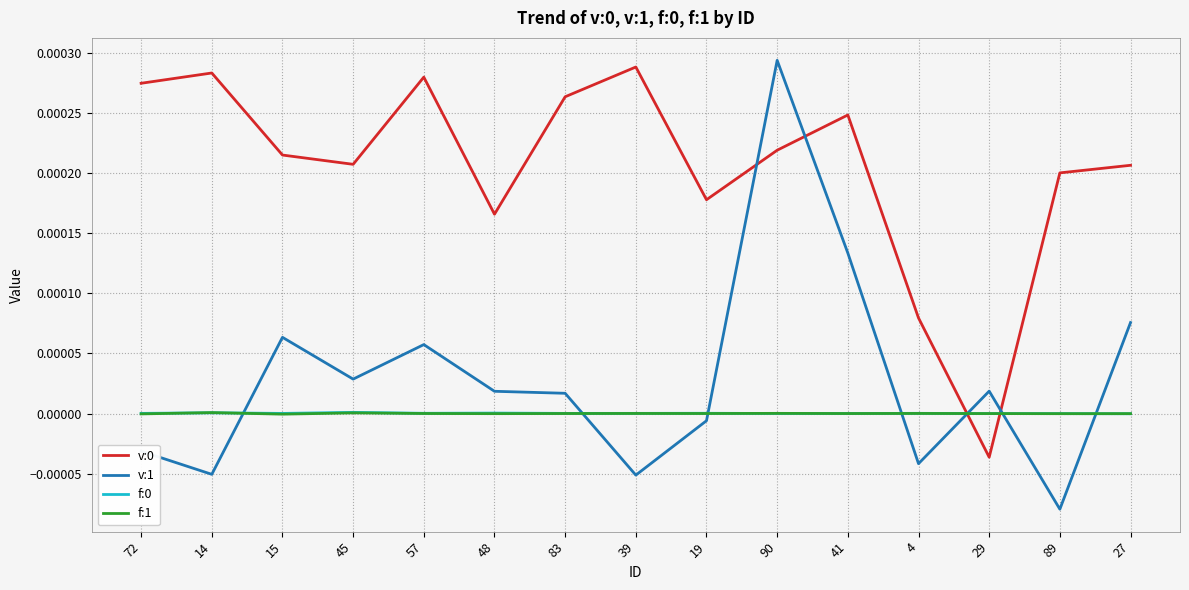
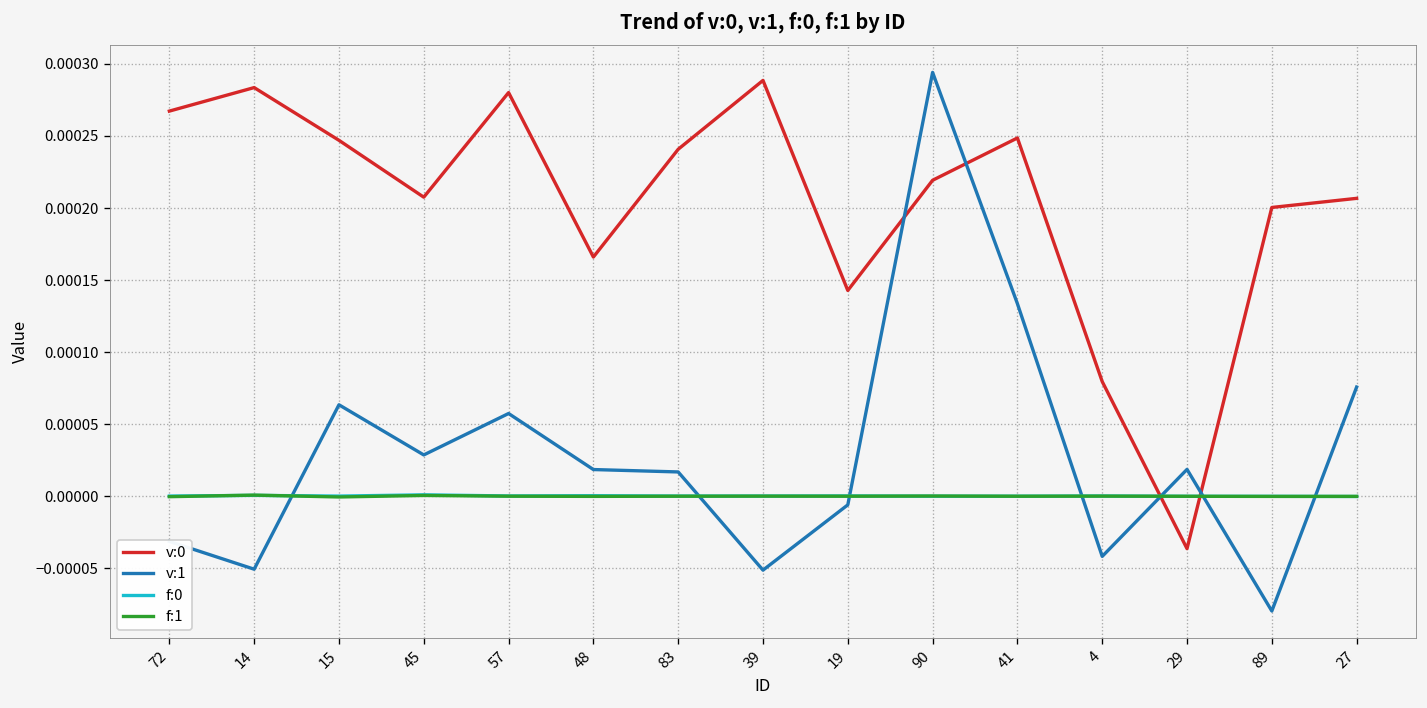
v:0, 72: 0.000275 -> 0.000267
v:0, 15: 0.000215 -> 0.000247
v:0, 83: 0.000264 -> 0.000241
v:0, 19: 0.000178 -> 0.000143
